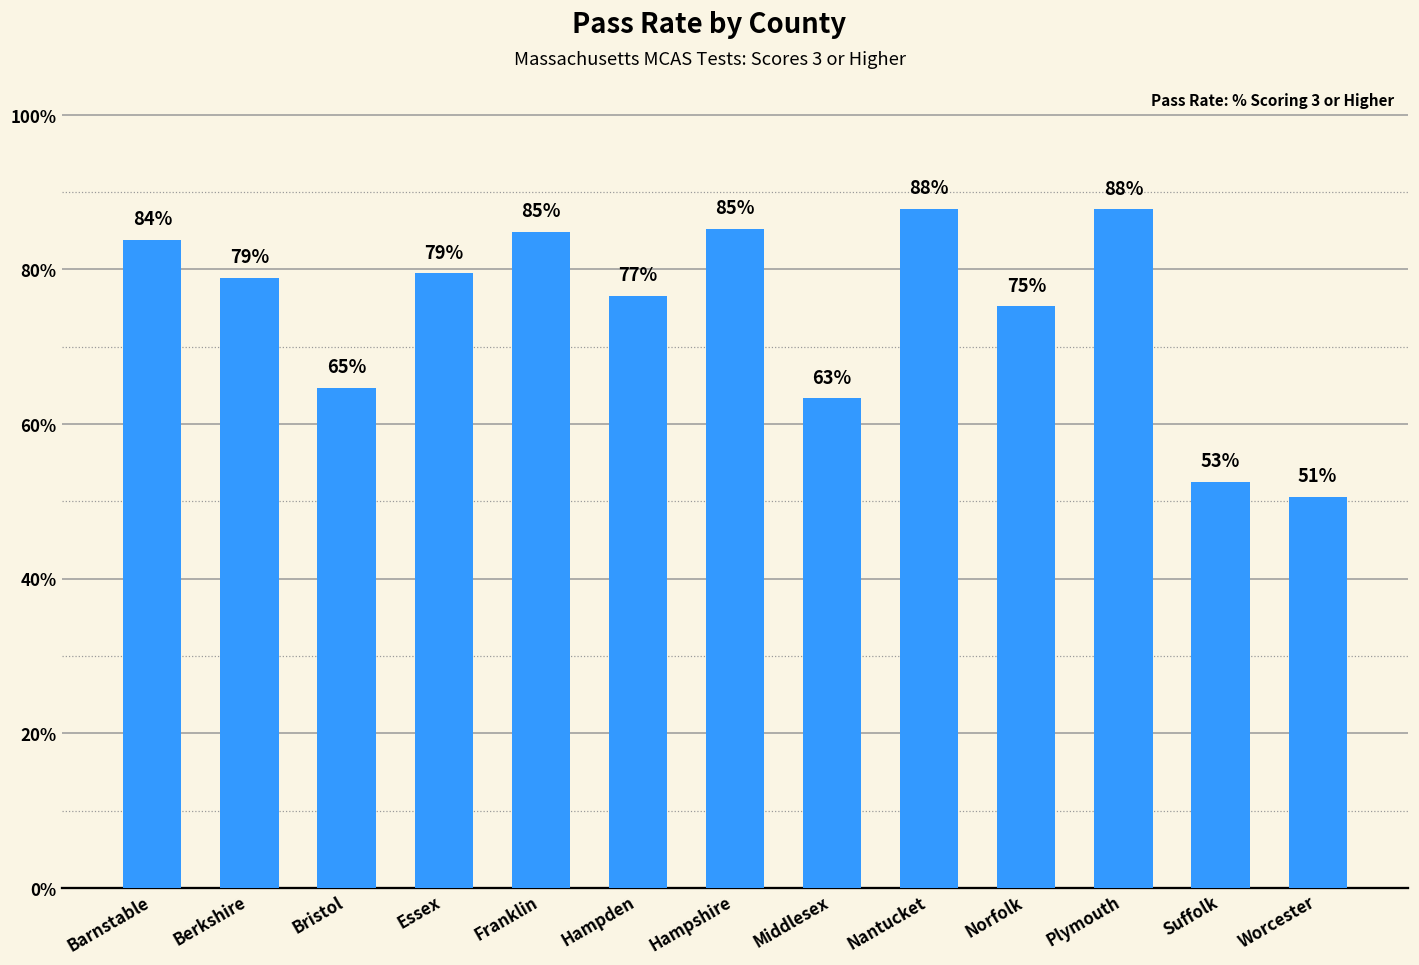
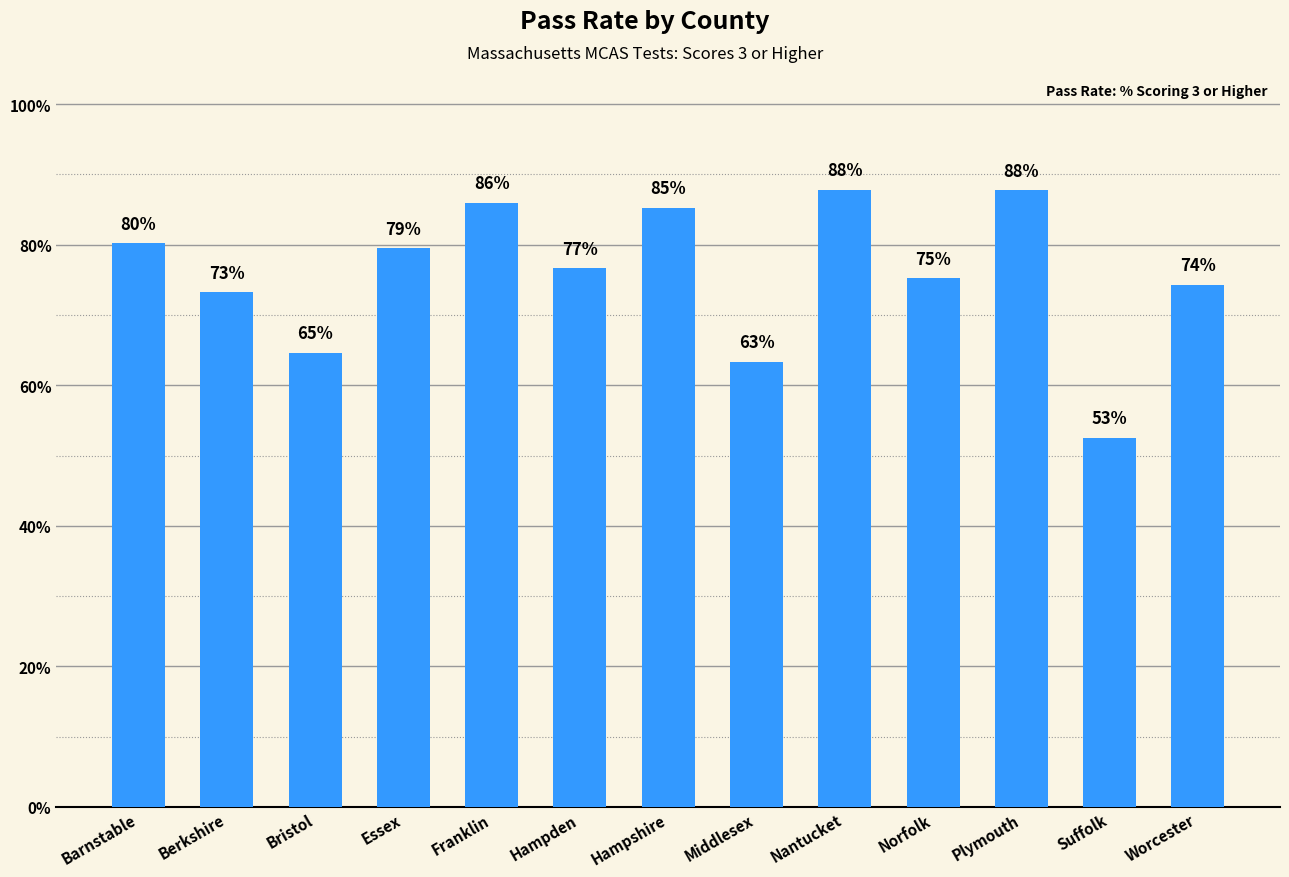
Barnstable: 84% -> 80%
Berkshire: 79% -> 73%
Franklin: 85% -> 86%
Worcester: 51% -> 74%
